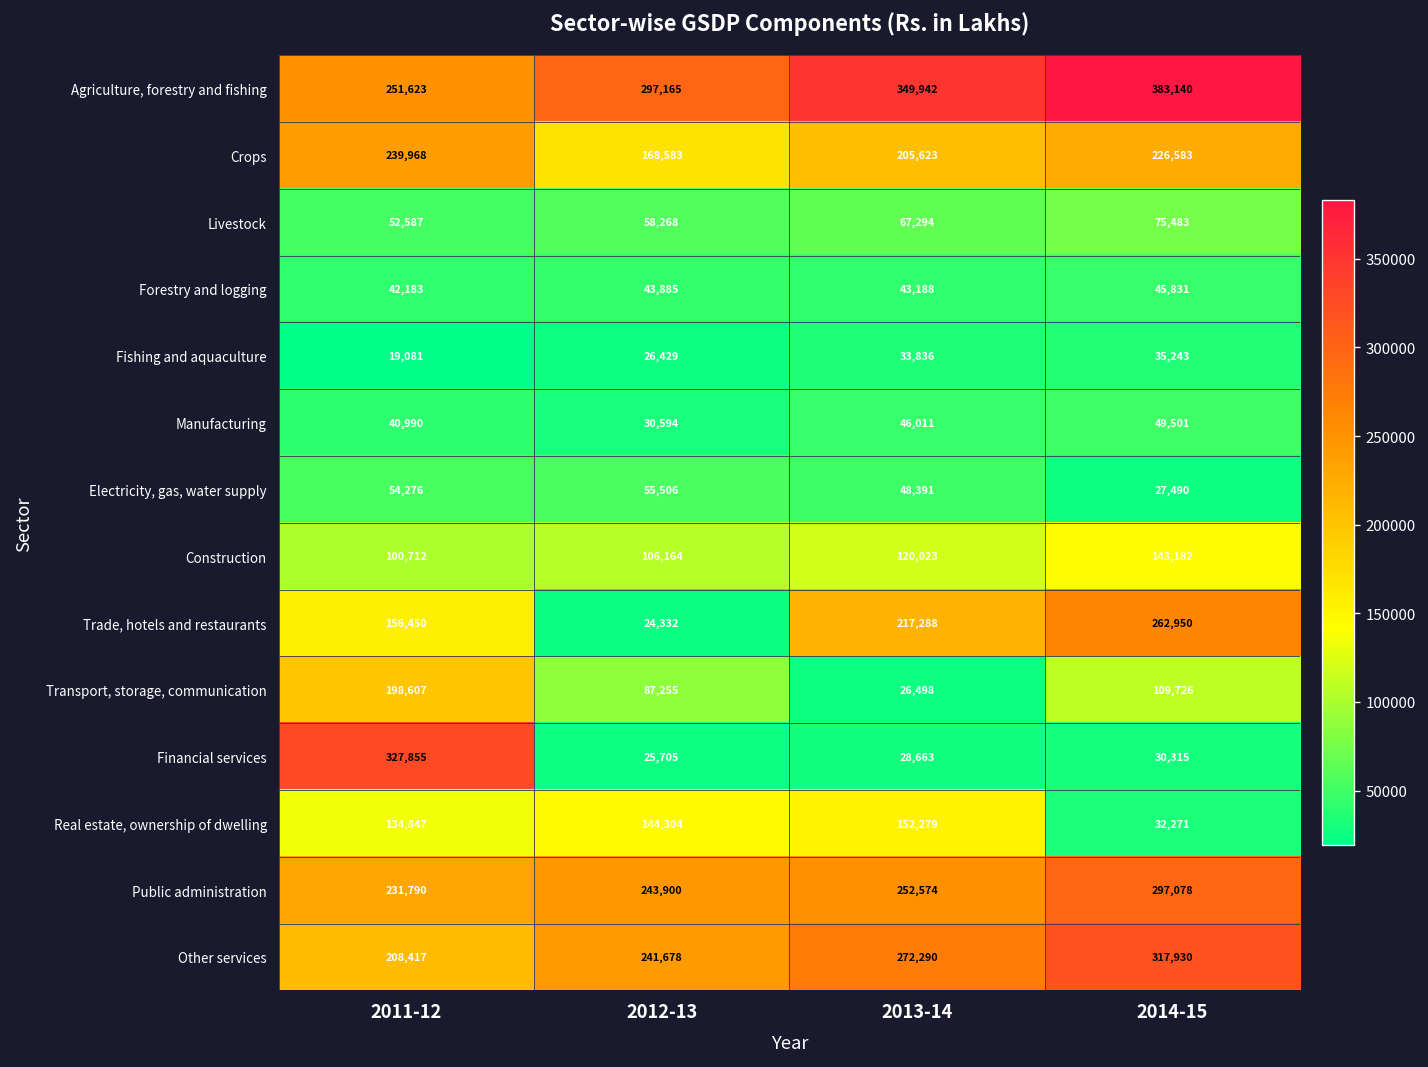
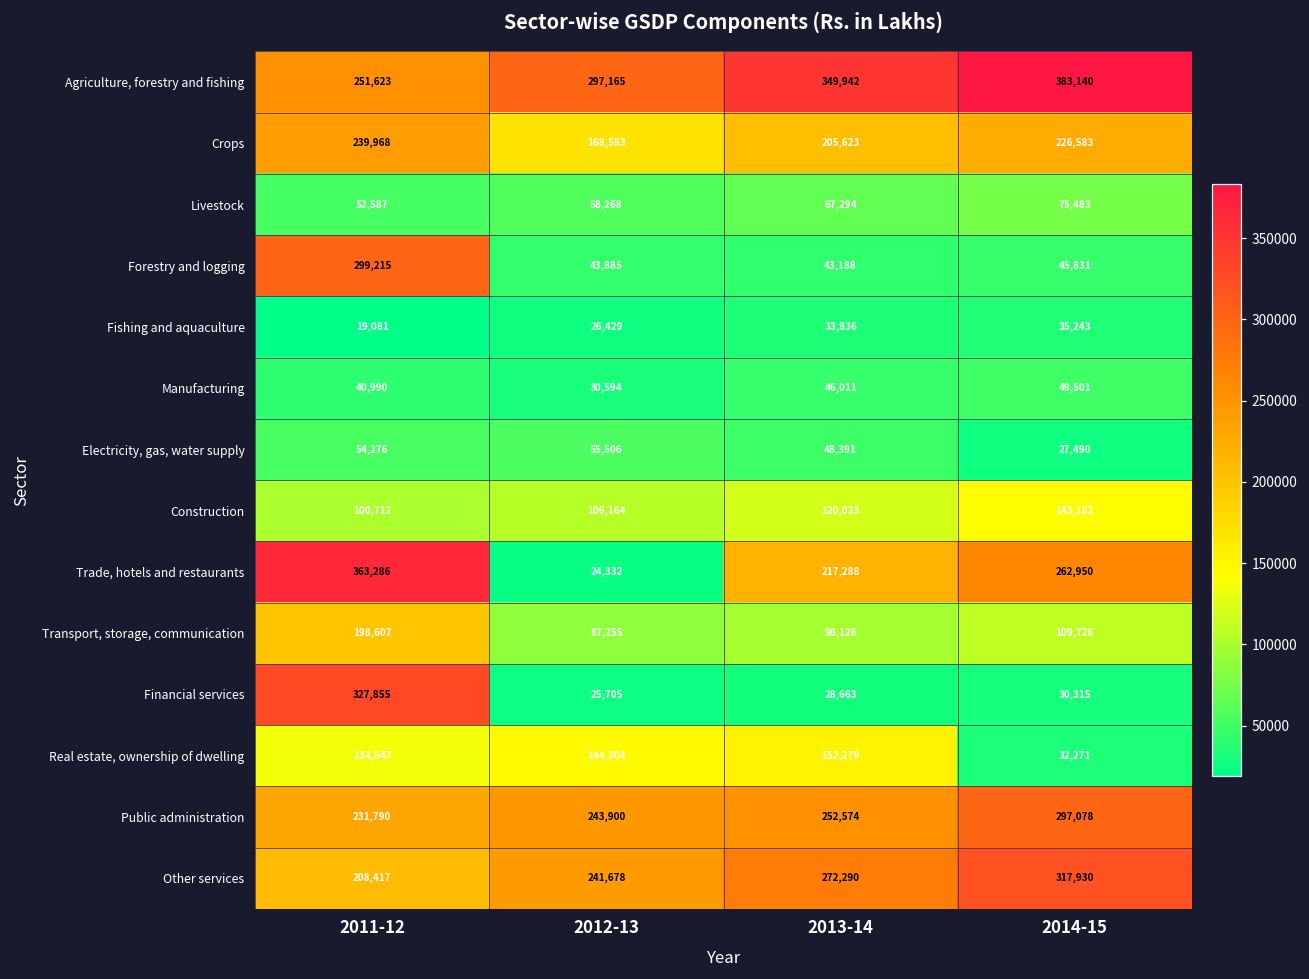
Forestry and logging, 2011-12: 42,183 -> 299,215
Trade, hotels and restaurants, 2011-12: 156,450 -> 363,286
Transport, storage, communication, 2013-14: 26,498 -> 98,126
